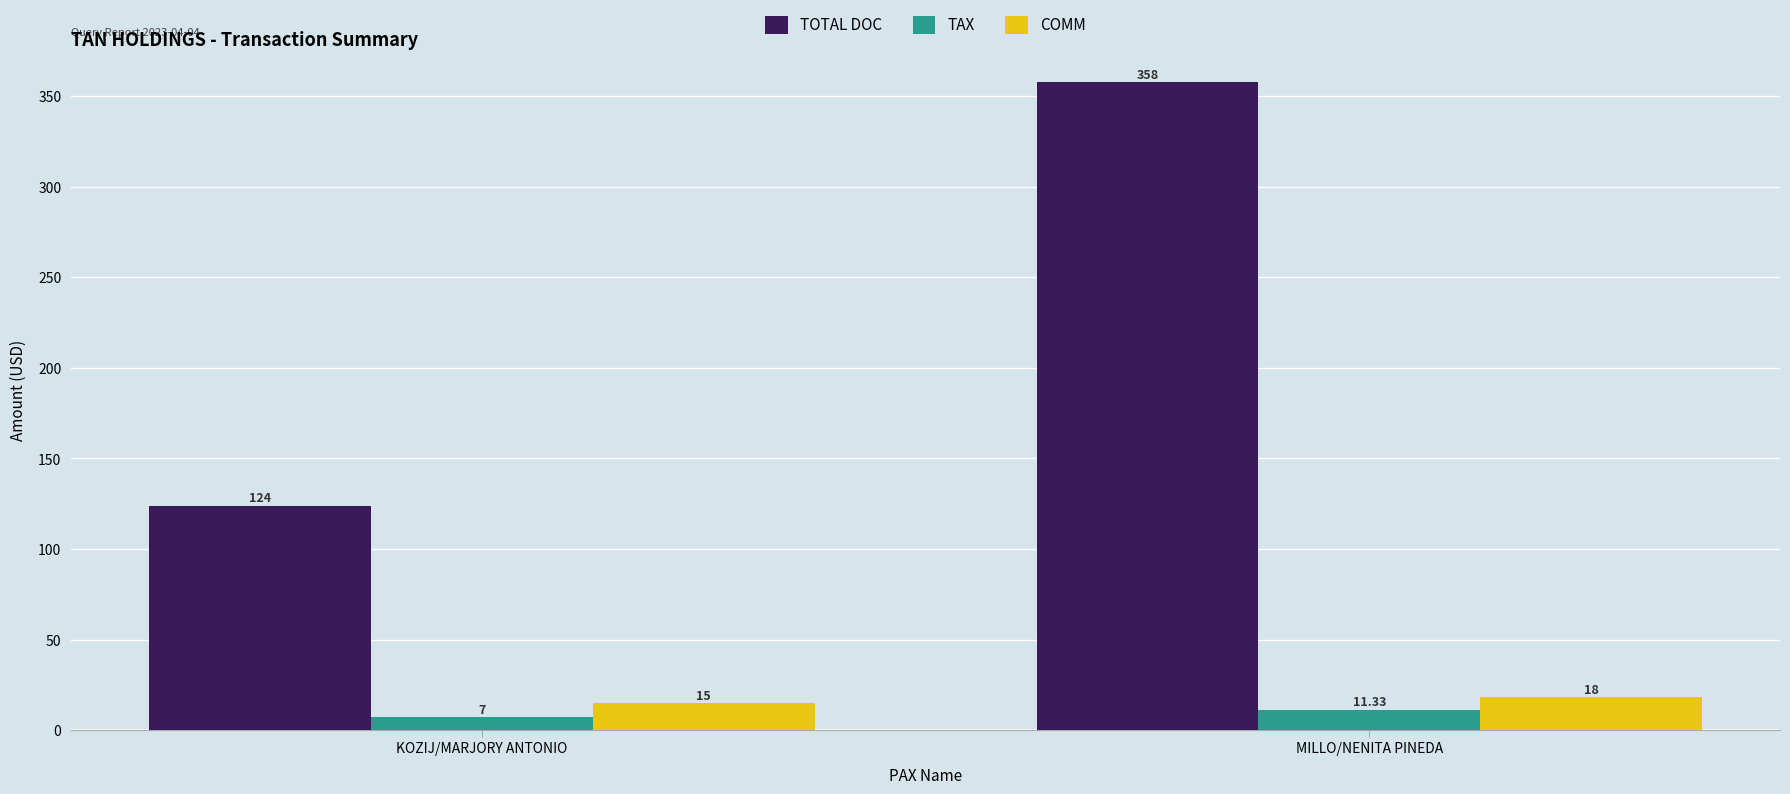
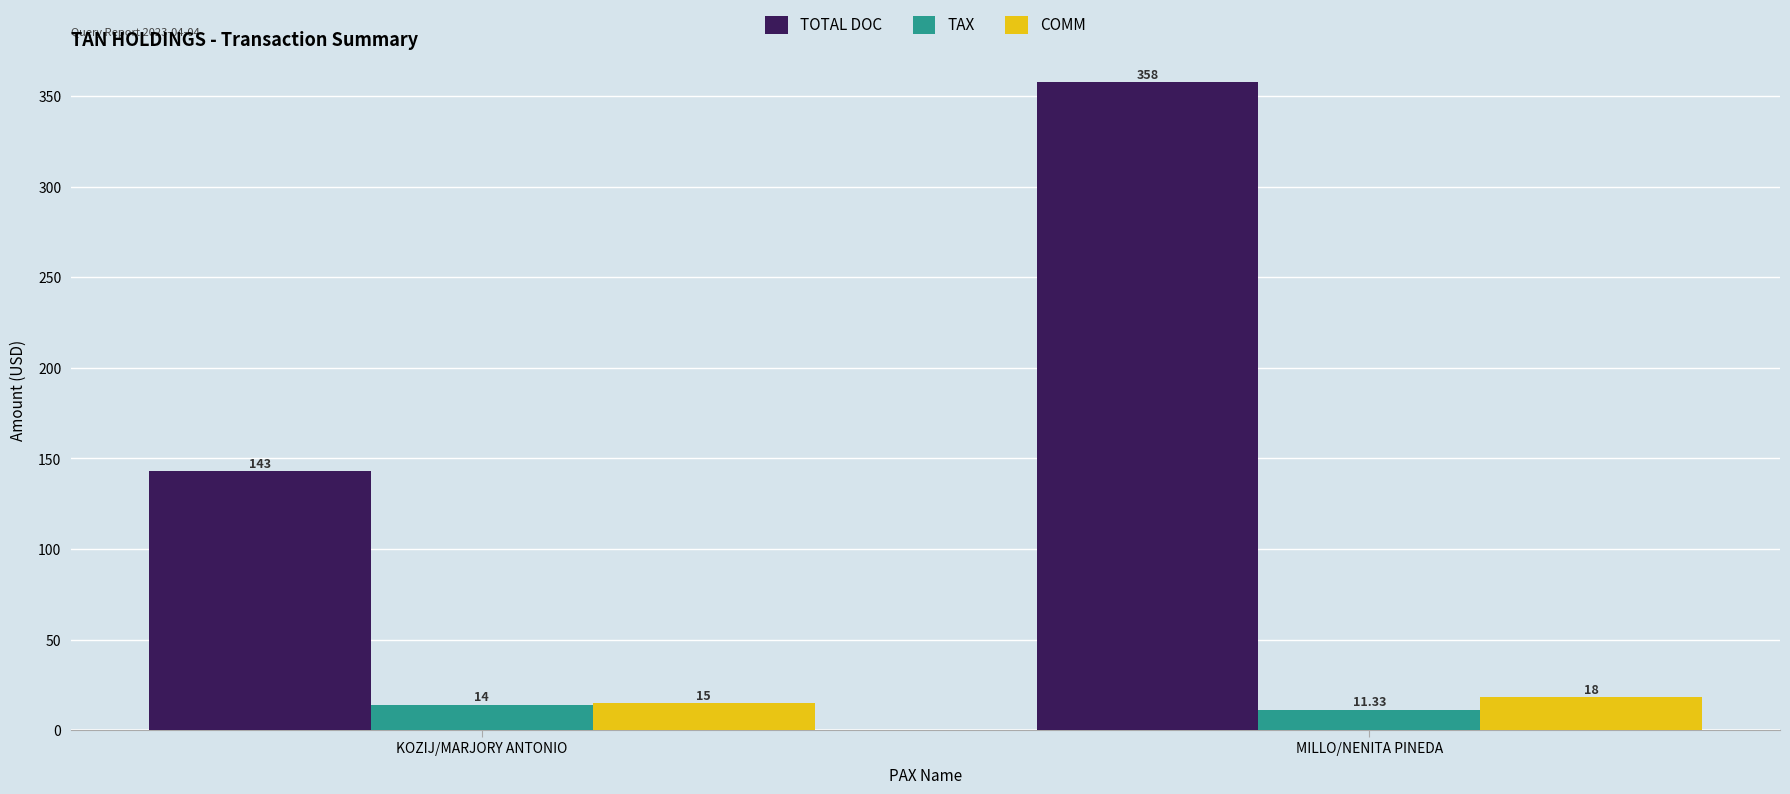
TOTAL DOC, KOZIJ/MARJORY ANTONIO: 124 -> 143
TAX, KOZIJ/MARJORY ANTONIO: 7 -> 14
